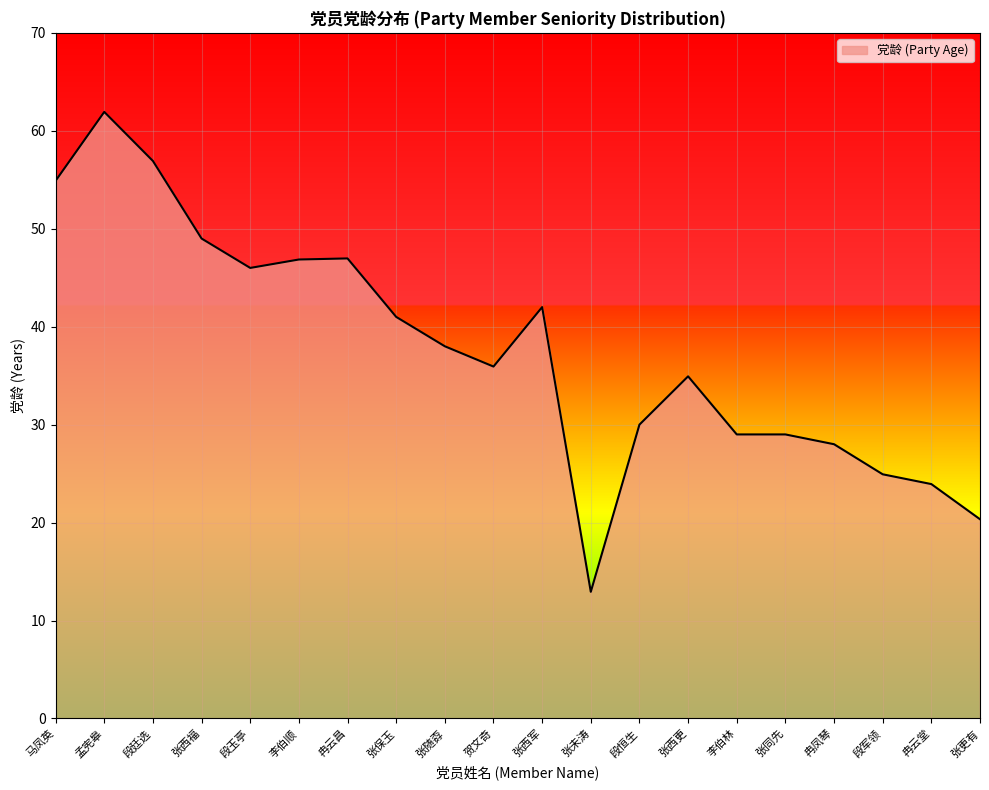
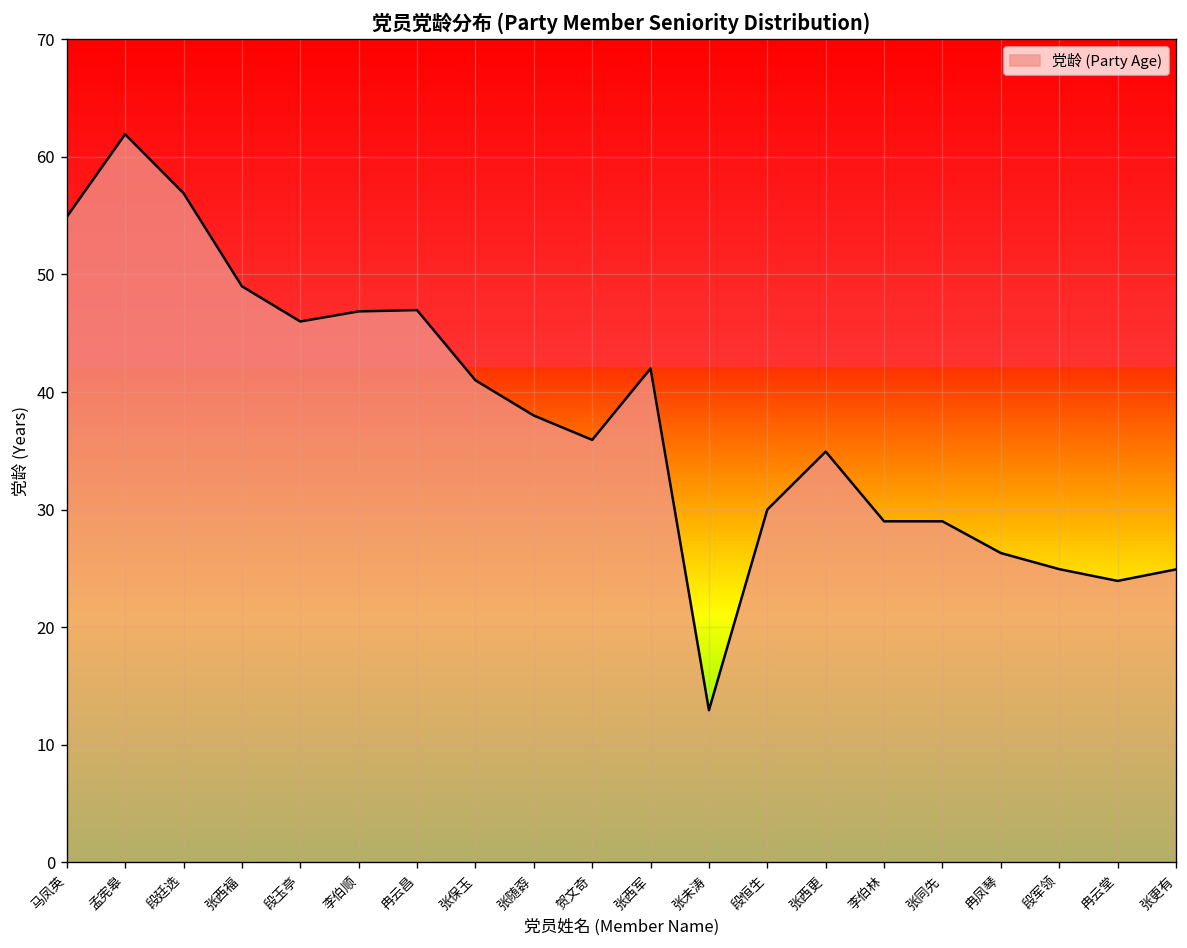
冉凤琴: 28 -> 26
张更有: 20 -> 25
